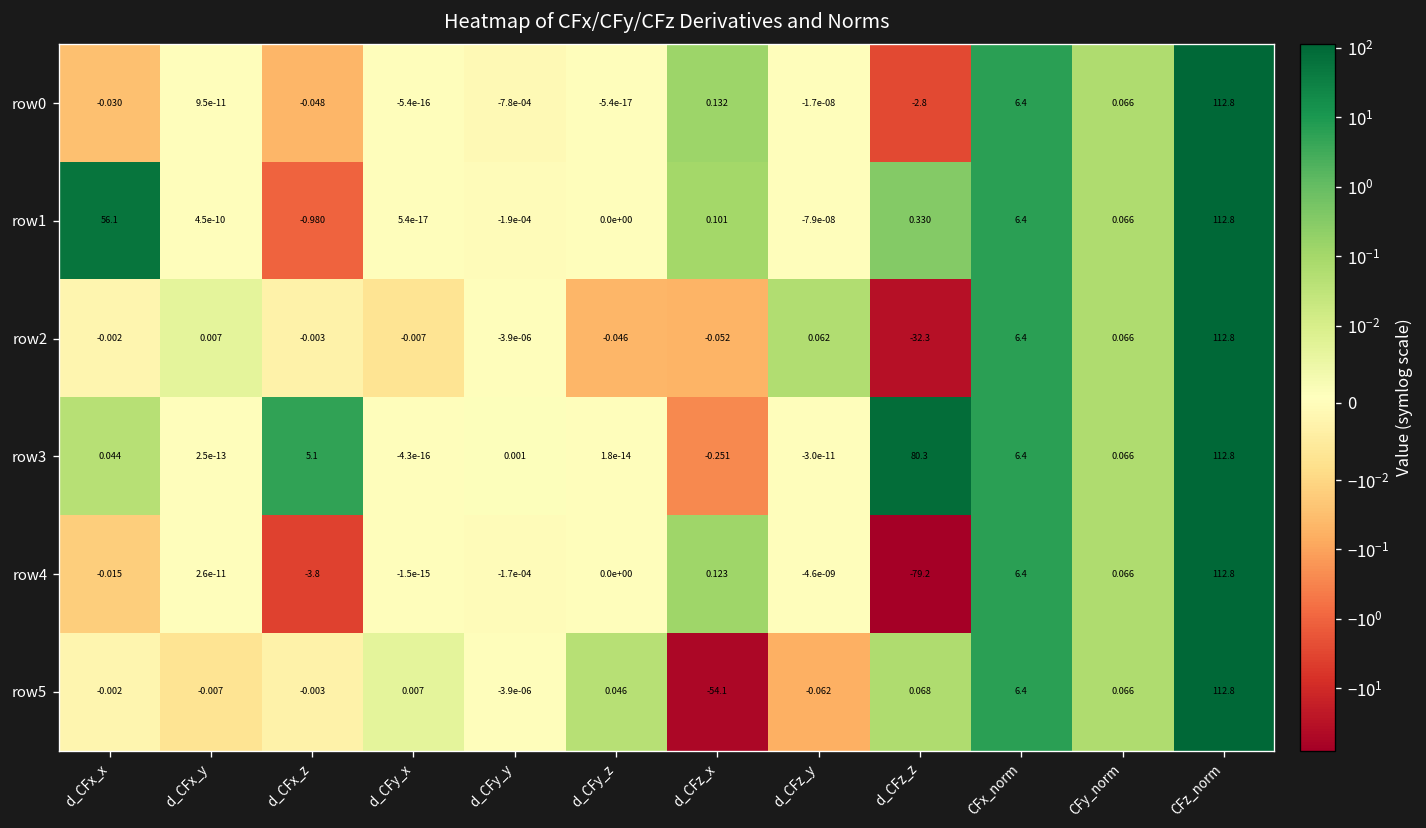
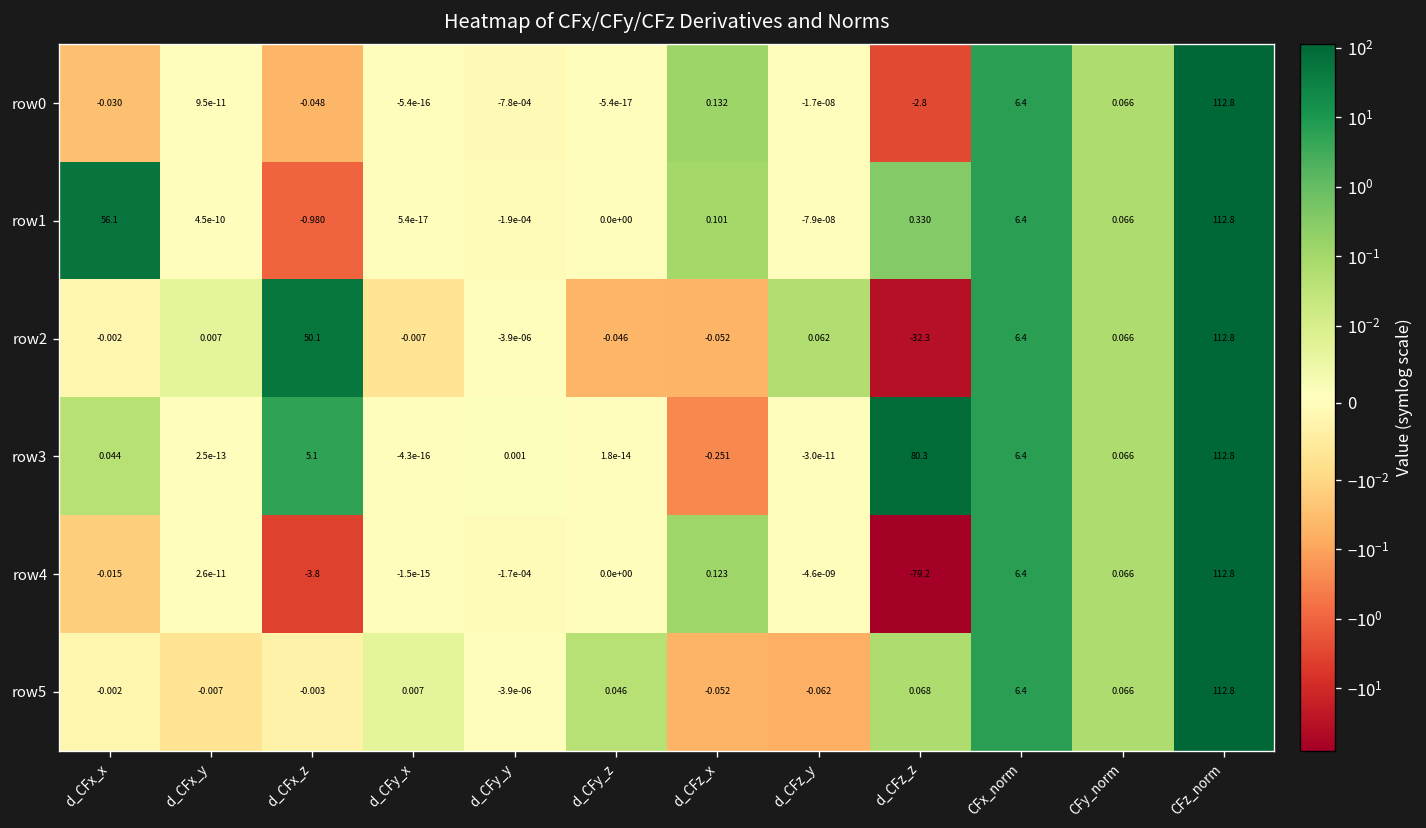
row2, d_CFx_z: -0.003 -> 50.1
row5, d_CFz_x: -54.1 -> -0.052
